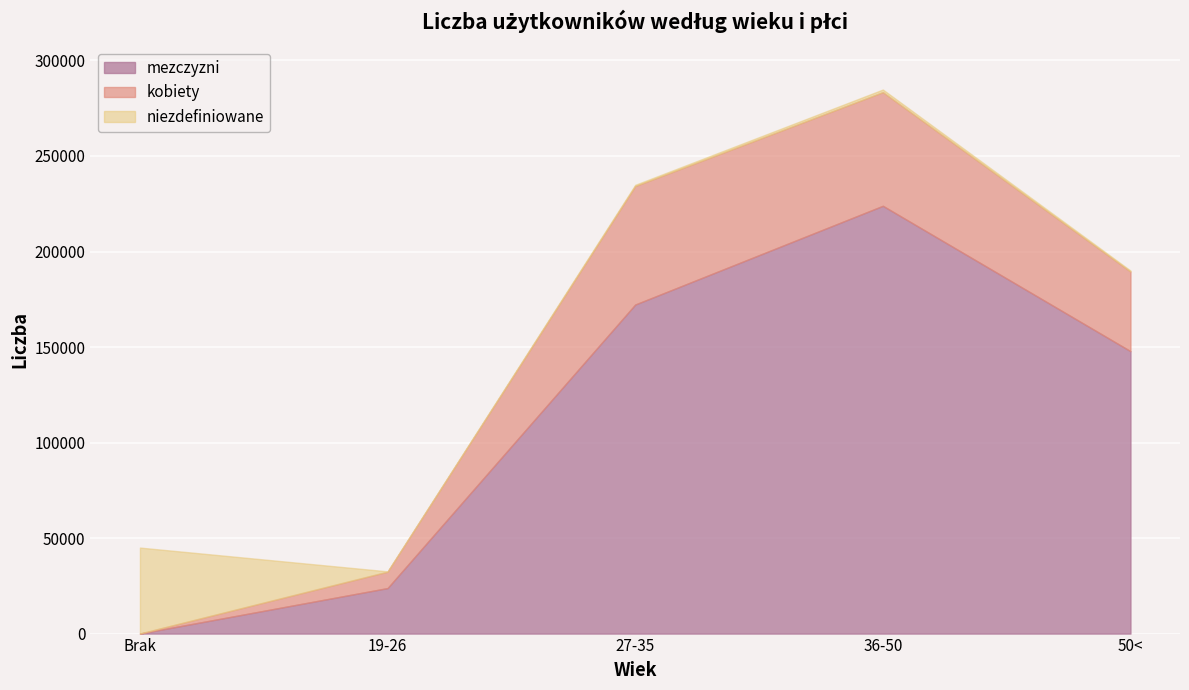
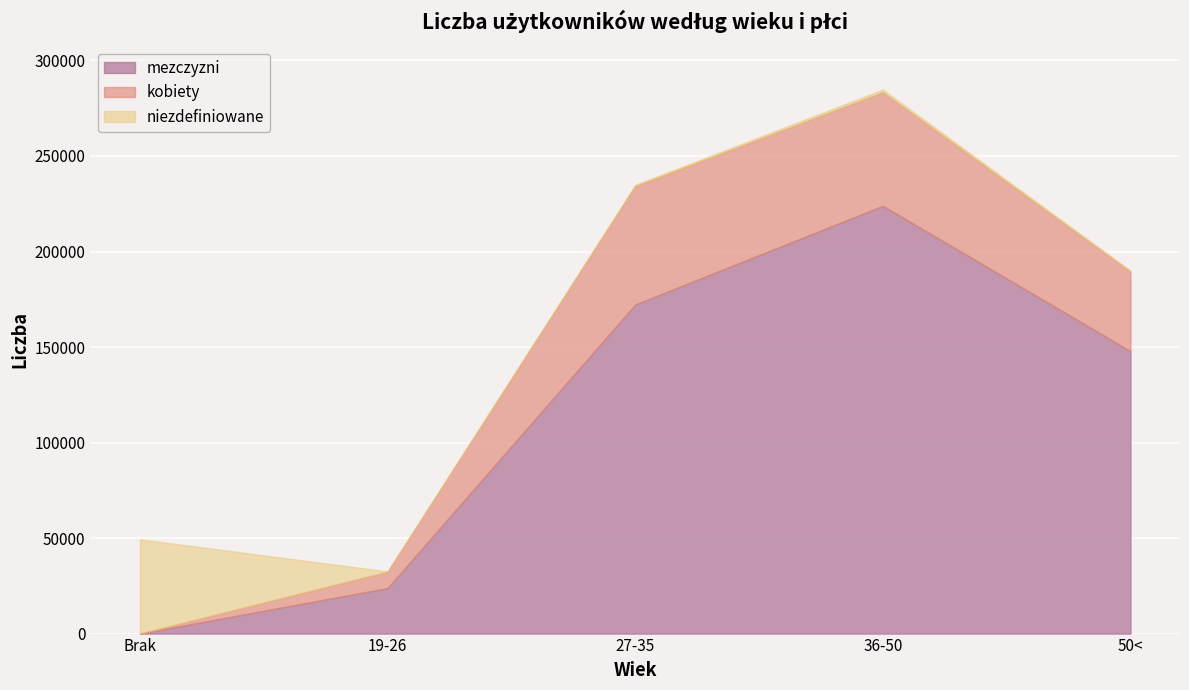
niezdefiniowane, Brak: 45000 -> 49000
